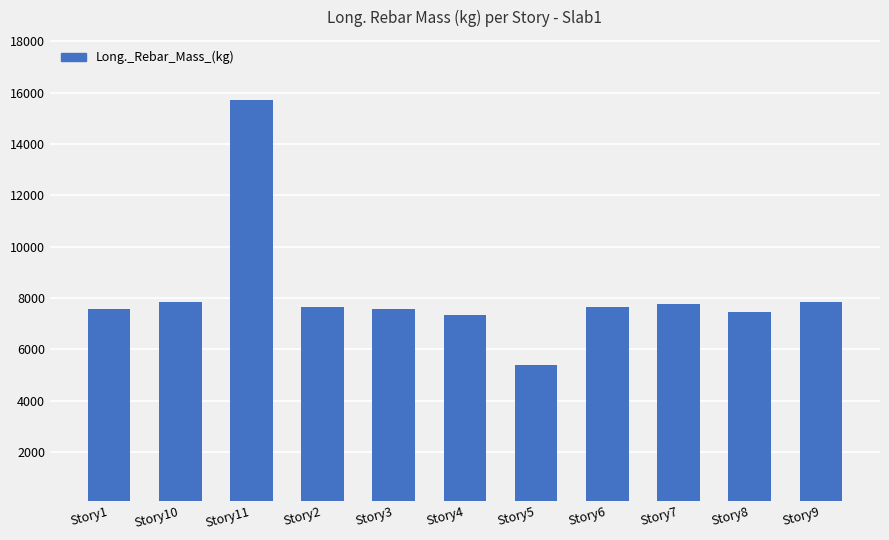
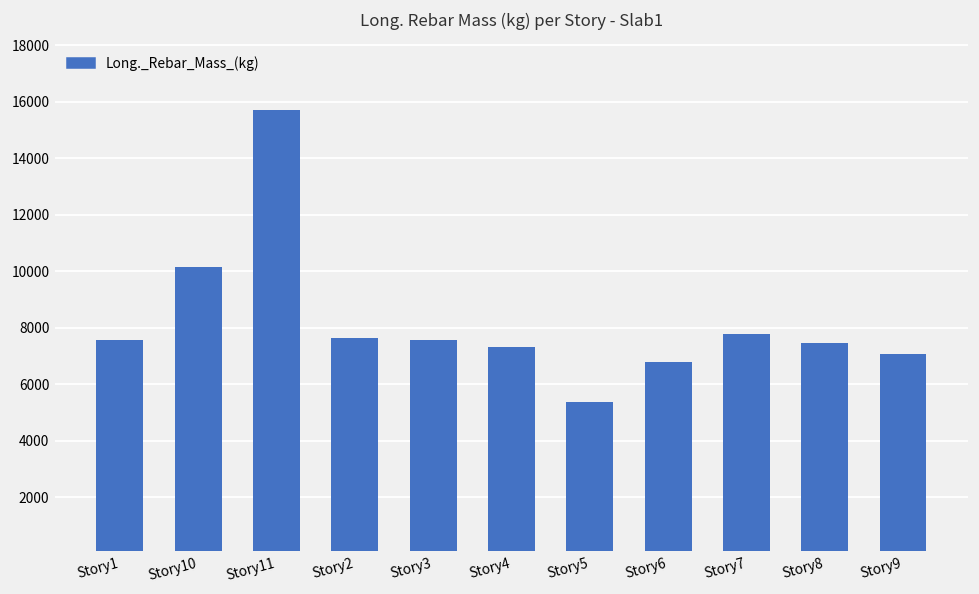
Story10: 7800 -> 10200
Story6: 7600 -> 6800
Story9: 7900 -> 7100
